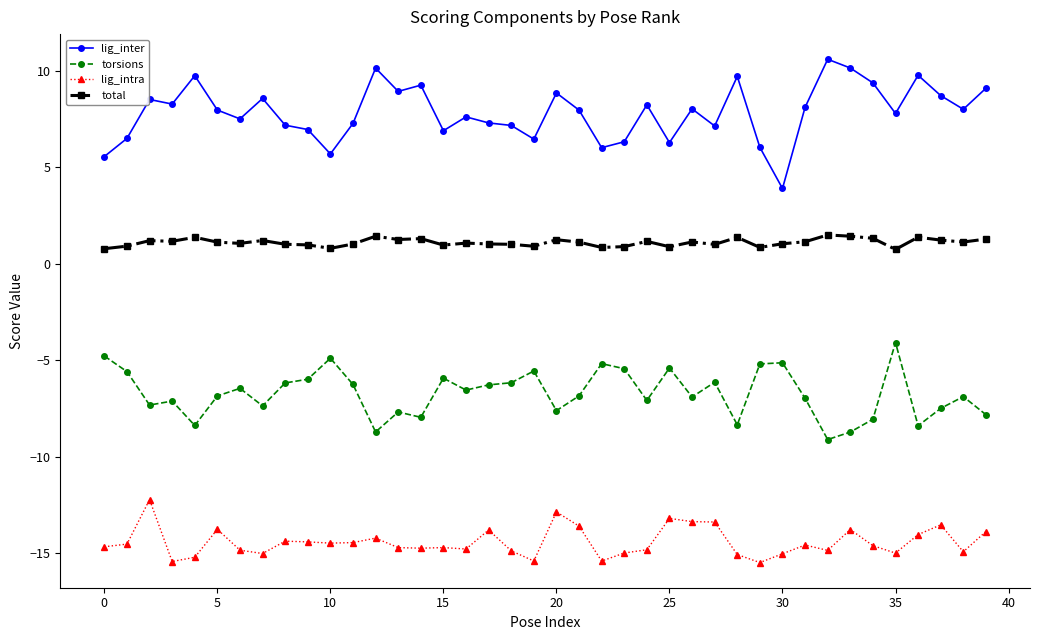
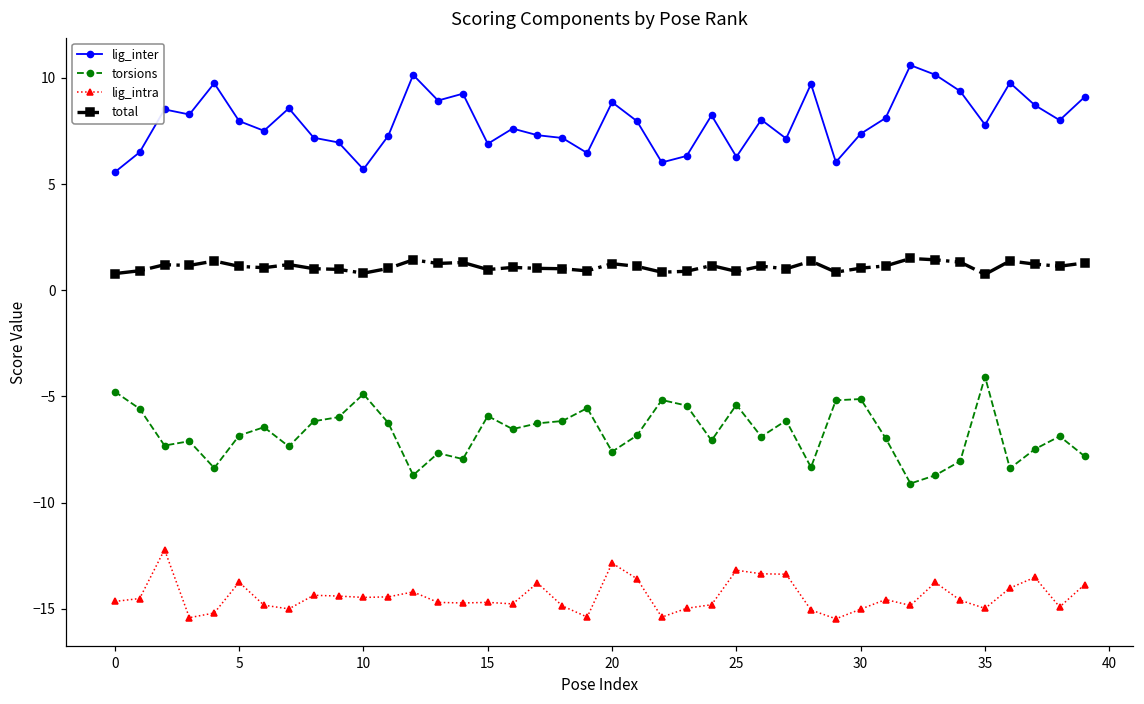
lig_inter, 30: 3.9 -> 7.4
